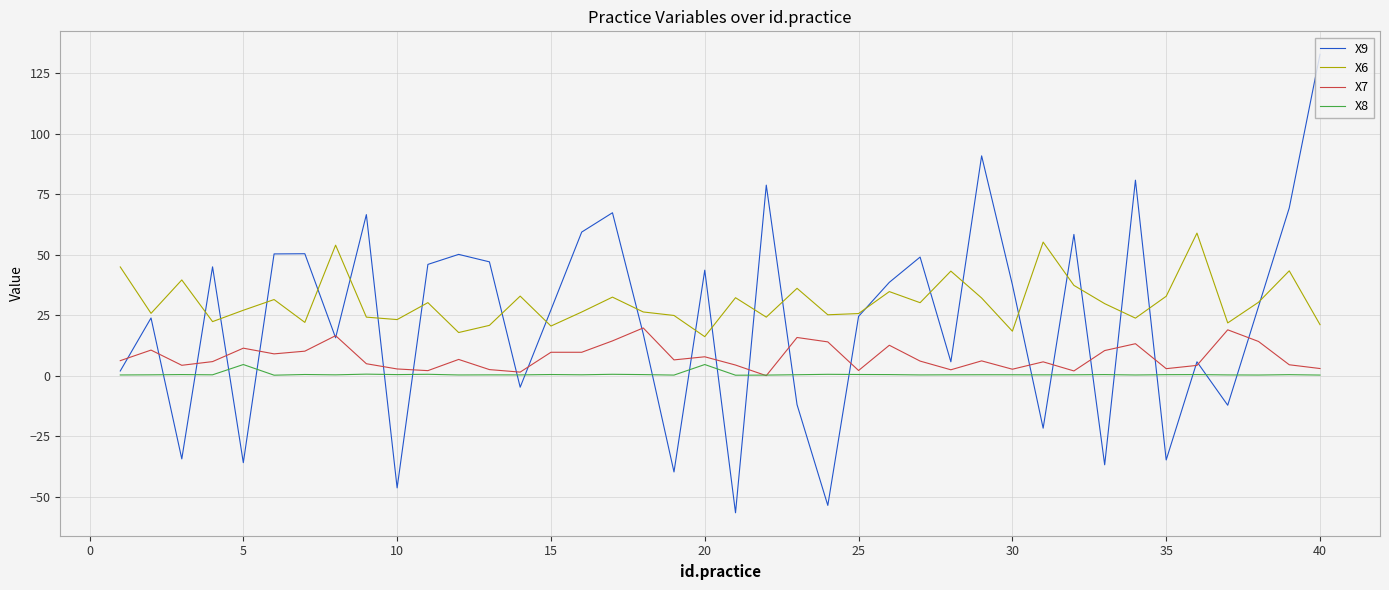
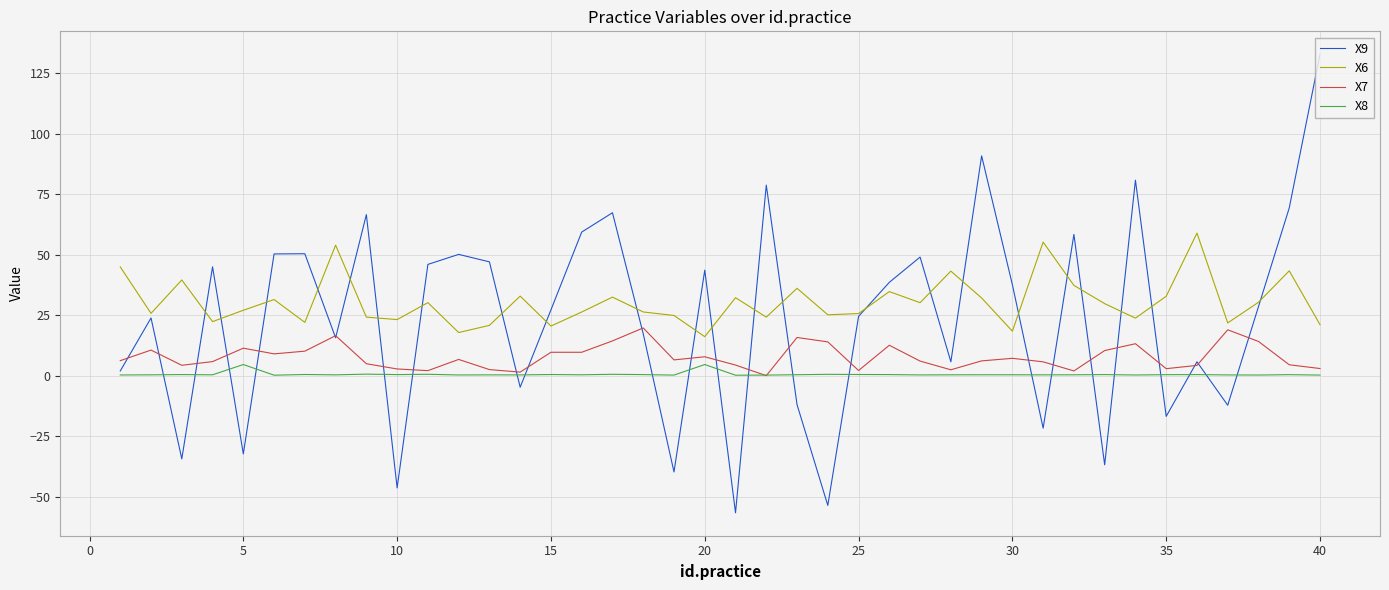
X9, 5: -36 -> -32
X7, 30: 3 -> 7
X9, 35: -35 -> -17
